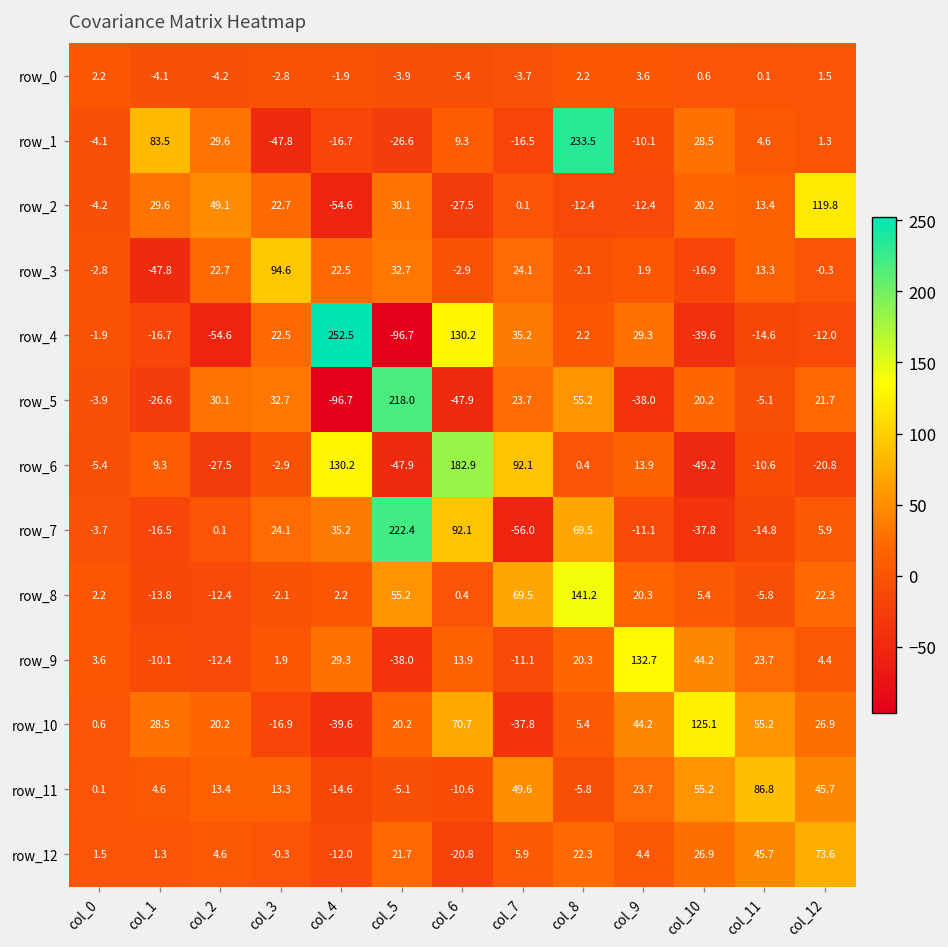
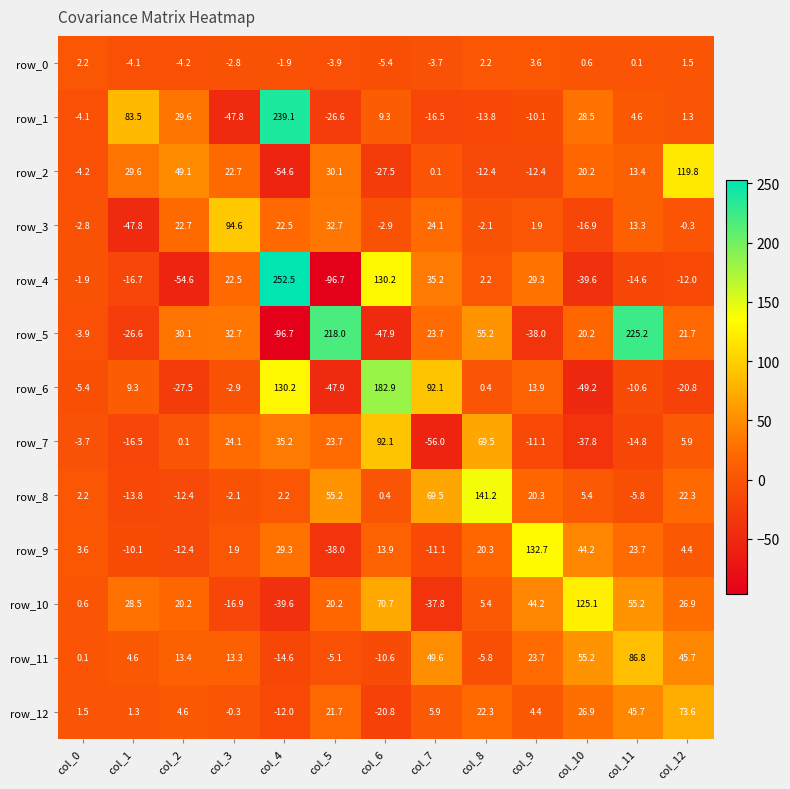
row_1, col_4: -16.7 -> 239.1
row_1, col_8: 233.5 -> -13.8
row_5, col_11: -5.1 -> 225.2
row_7, col_5: 222.4 -> 23.7
